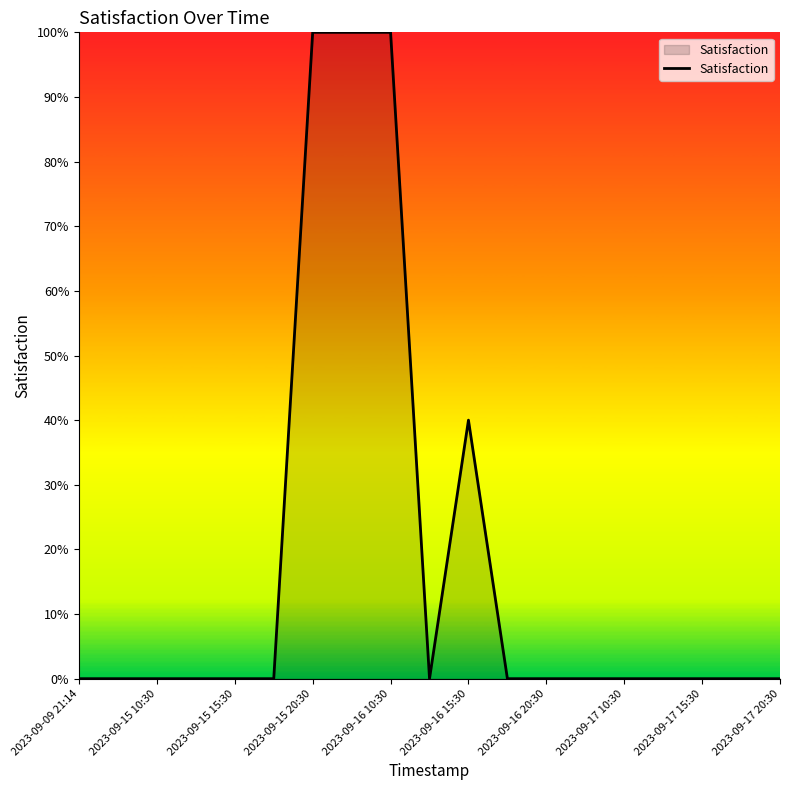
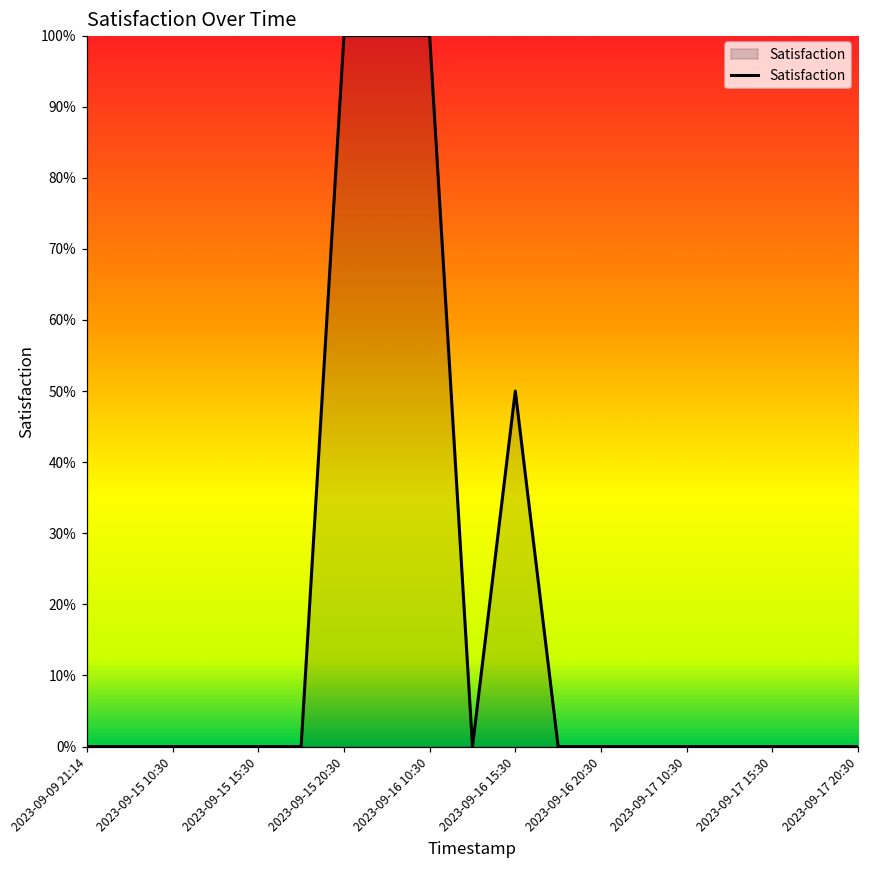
2023-09-16 15:30: 40% -> 50%
